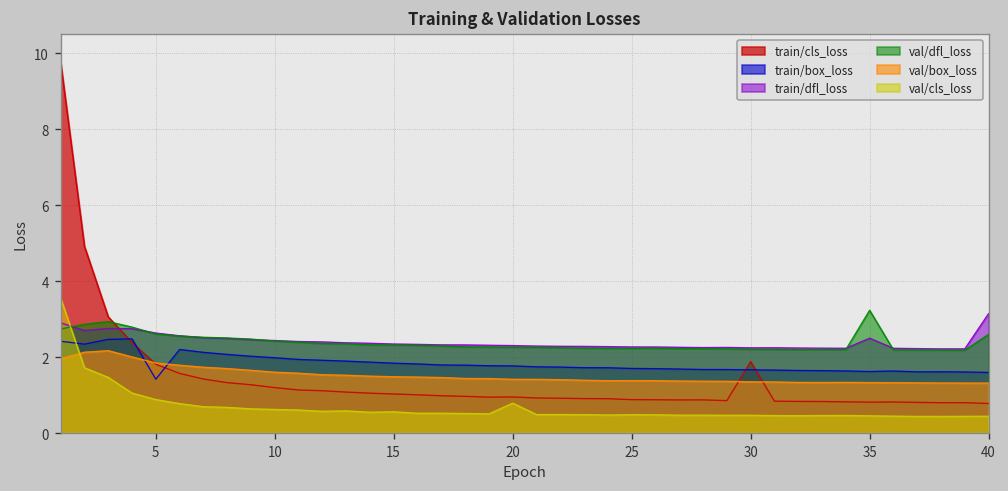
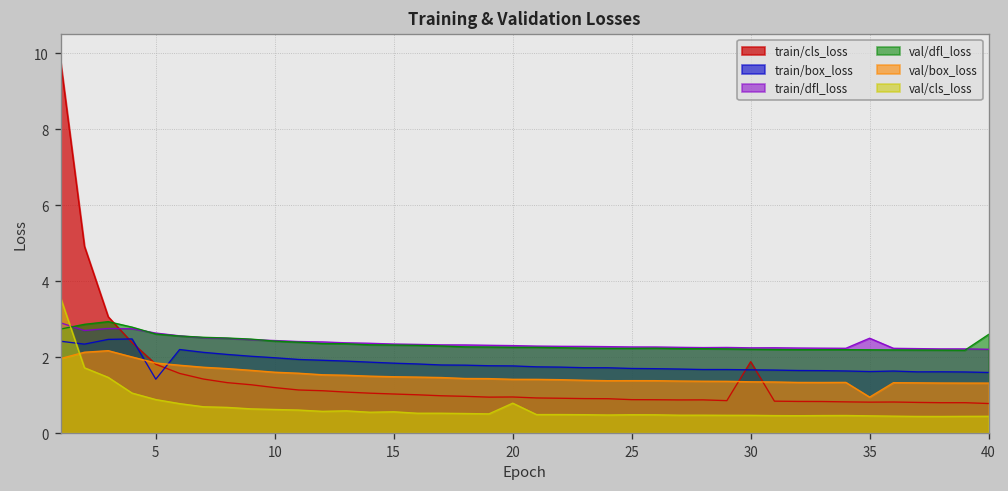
val/dfl_loss, 35: 3.2 -> 2.2
val/box_loss, 35: 1.3 -> 0.9
train/dfl_loss, 40: 3.1 -> 2.2
